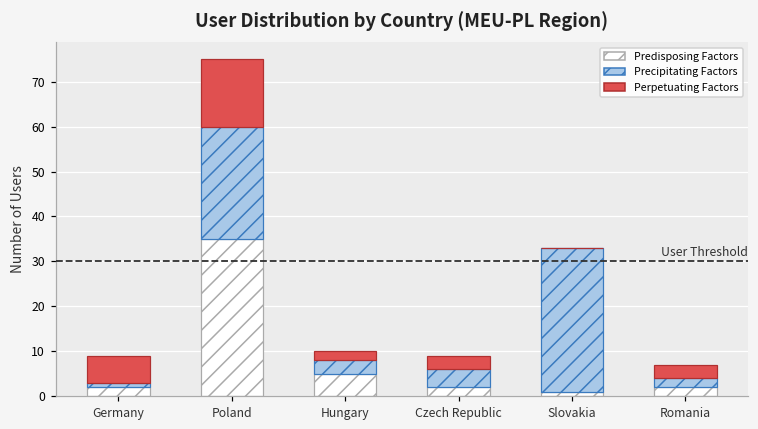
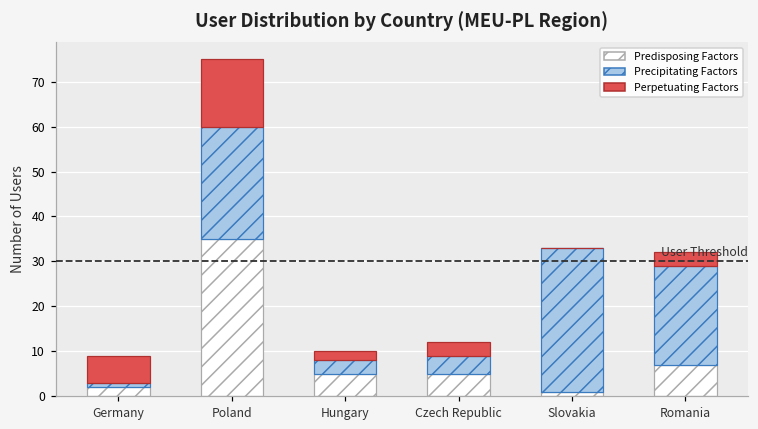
Predisposing Factors, Czech Republic: 2 -> 5
Predisposing Factors, Romania: 2 -> 7
Precipitating Factors, Romania: 2 -> 22
